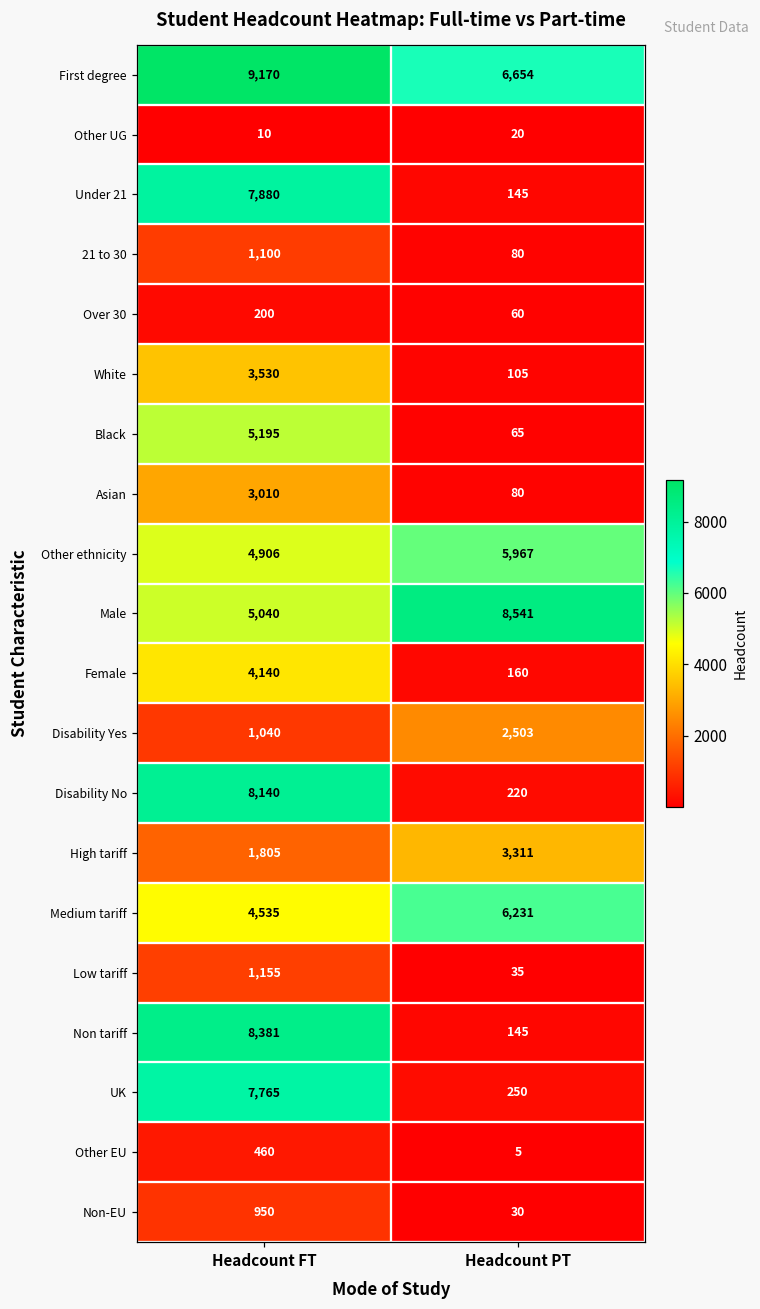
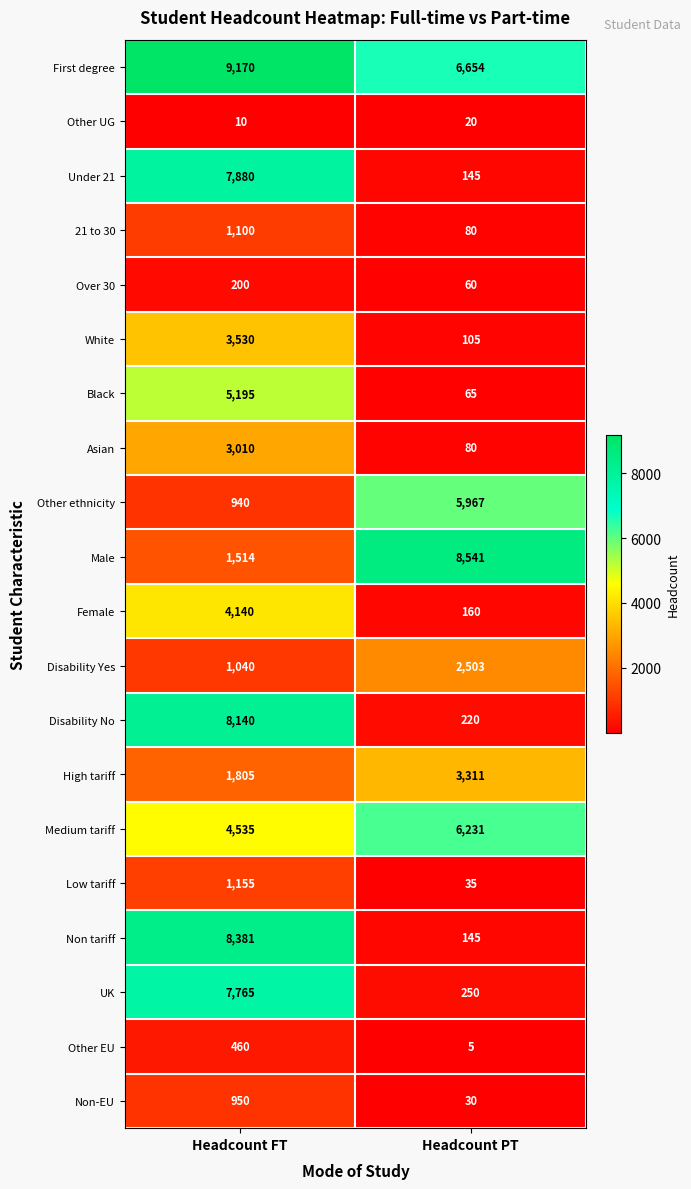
Other ethnicity, Headcount FT: 4,906 -> 940
Male, Headcount FT: 5,040 -> 1,514
